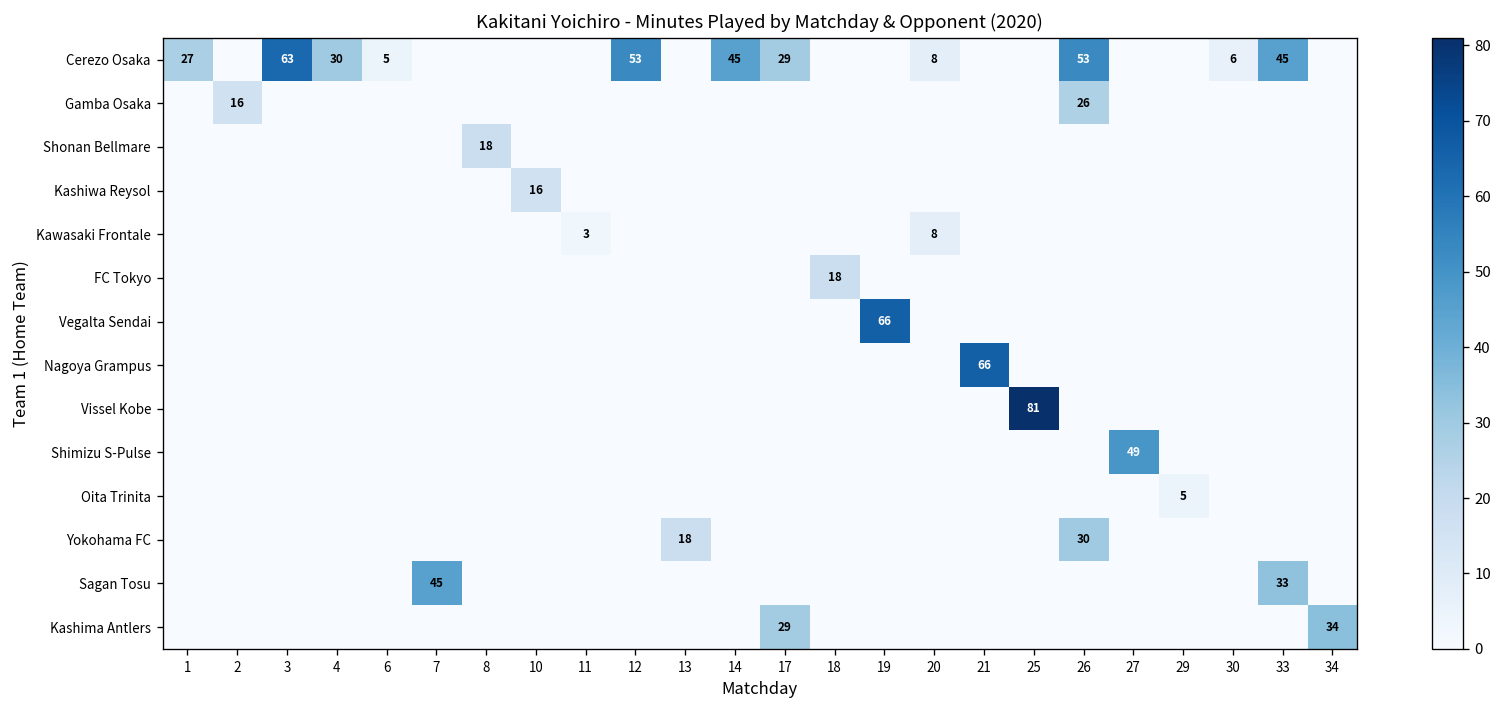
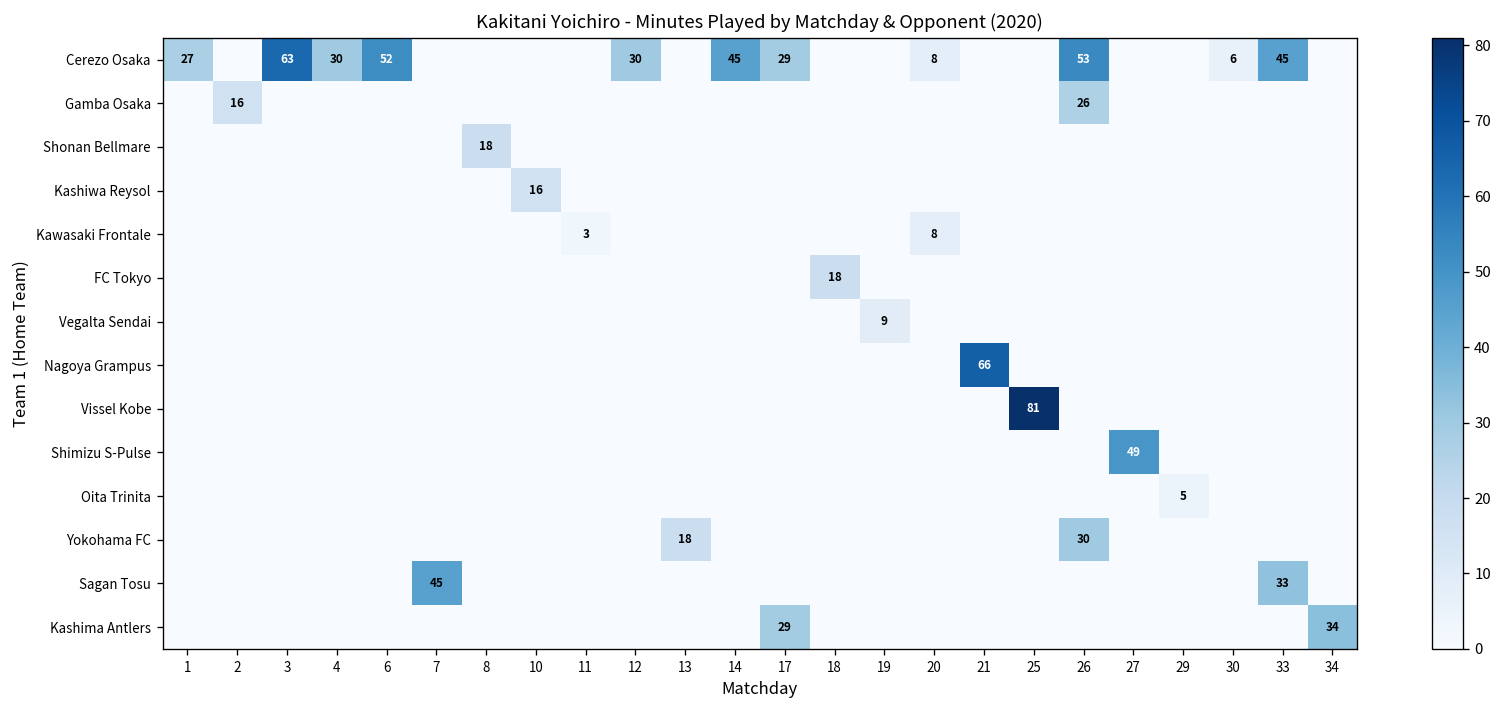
Cerezo Osaka, 6: 5 -> 52
Cerezo Osaka, 12: 53 -> 30
Vegalta Sendai, 19: 66 -> 9
